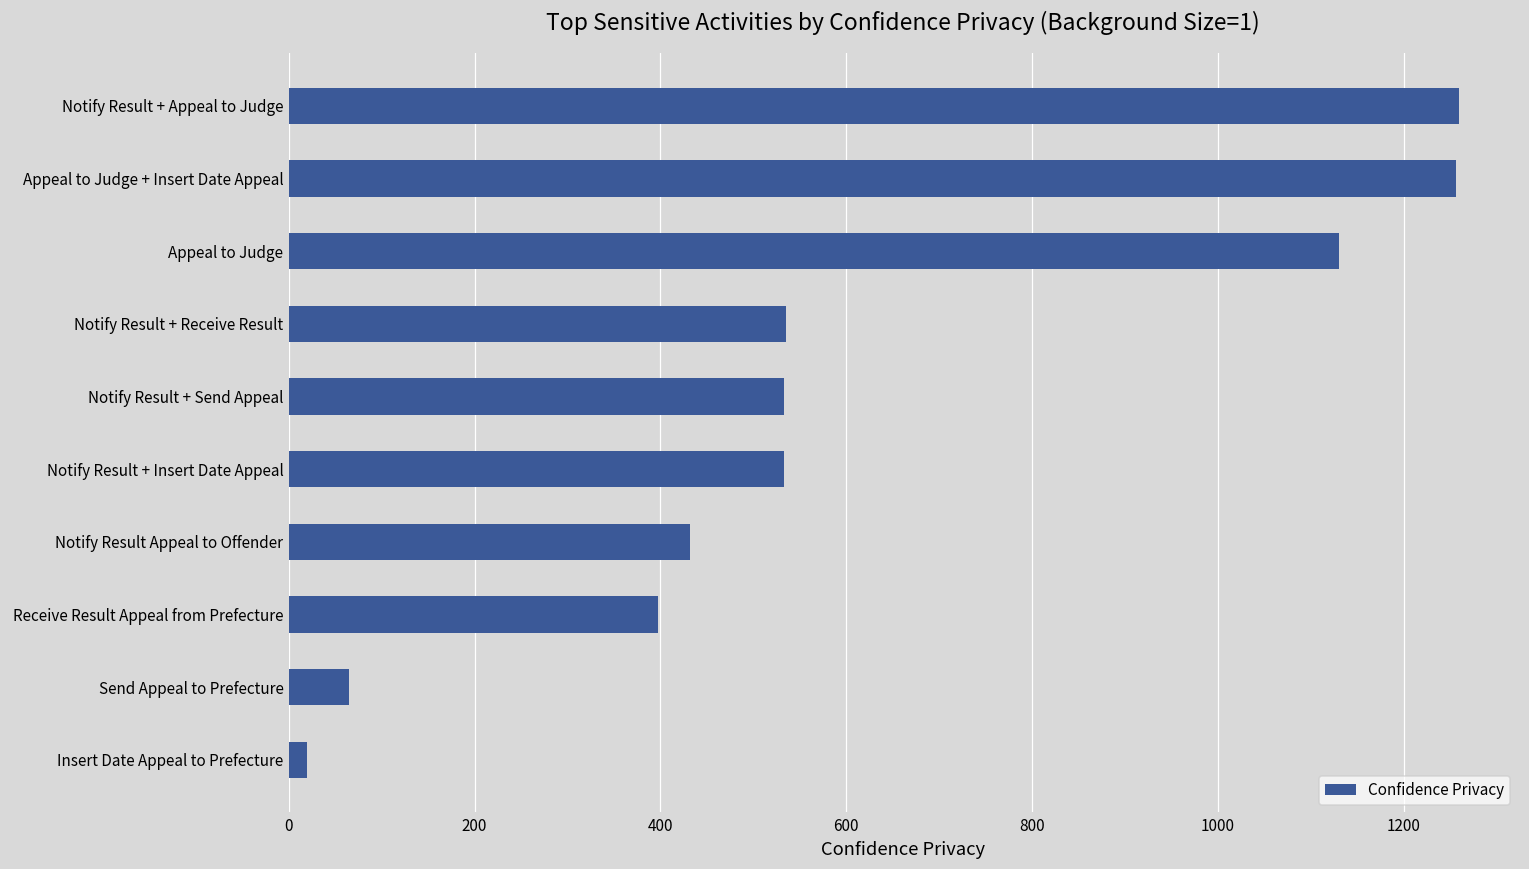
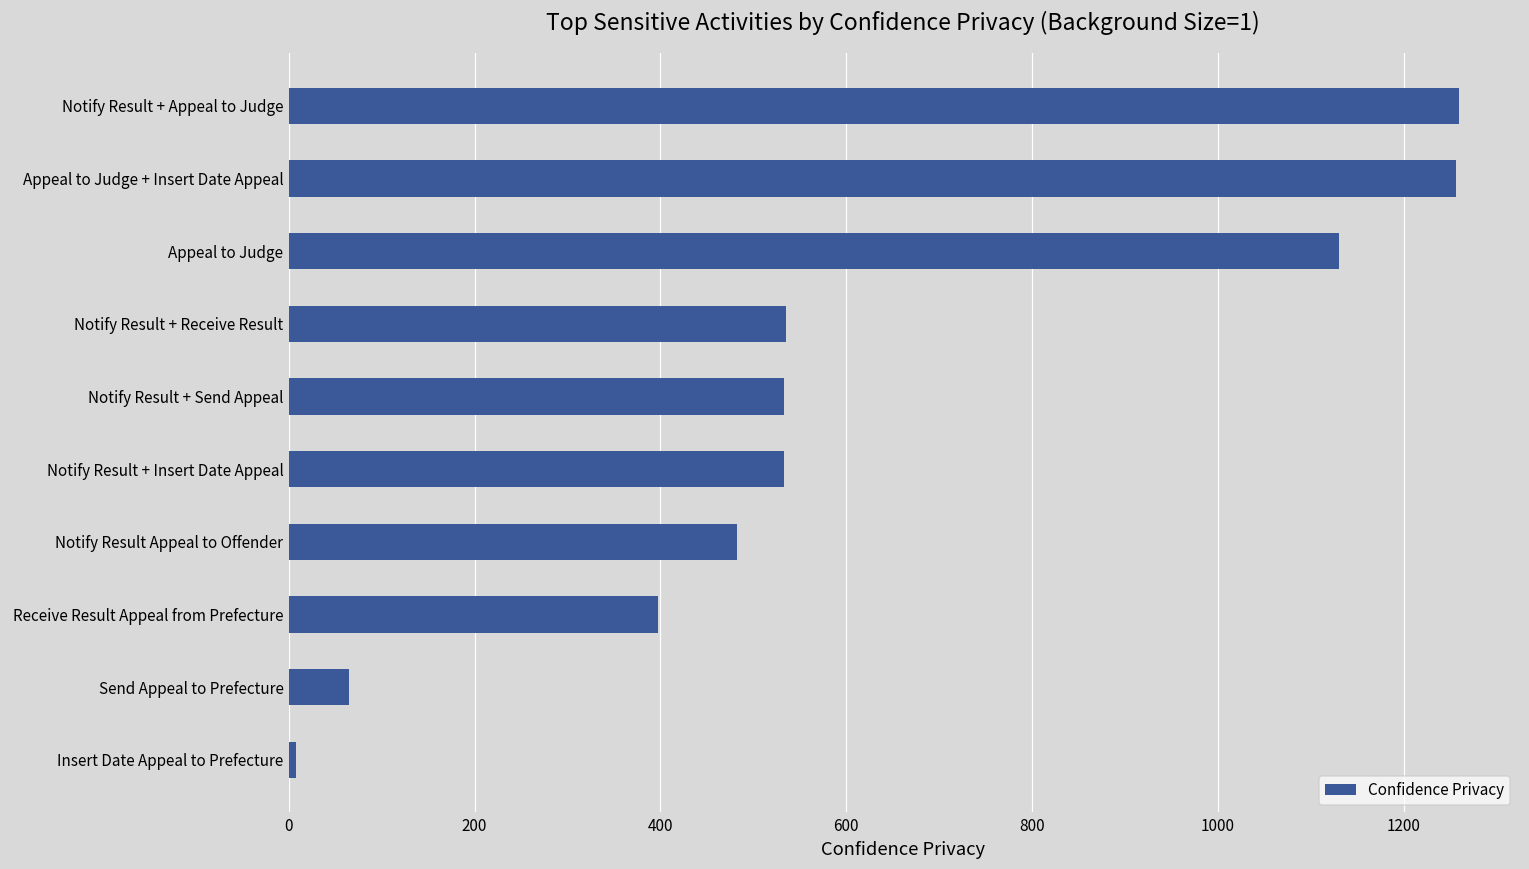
Notify Result Appeal to Offender: 430 -> 480
Insert Date Appeal to Prefecture: 20 -> 10
